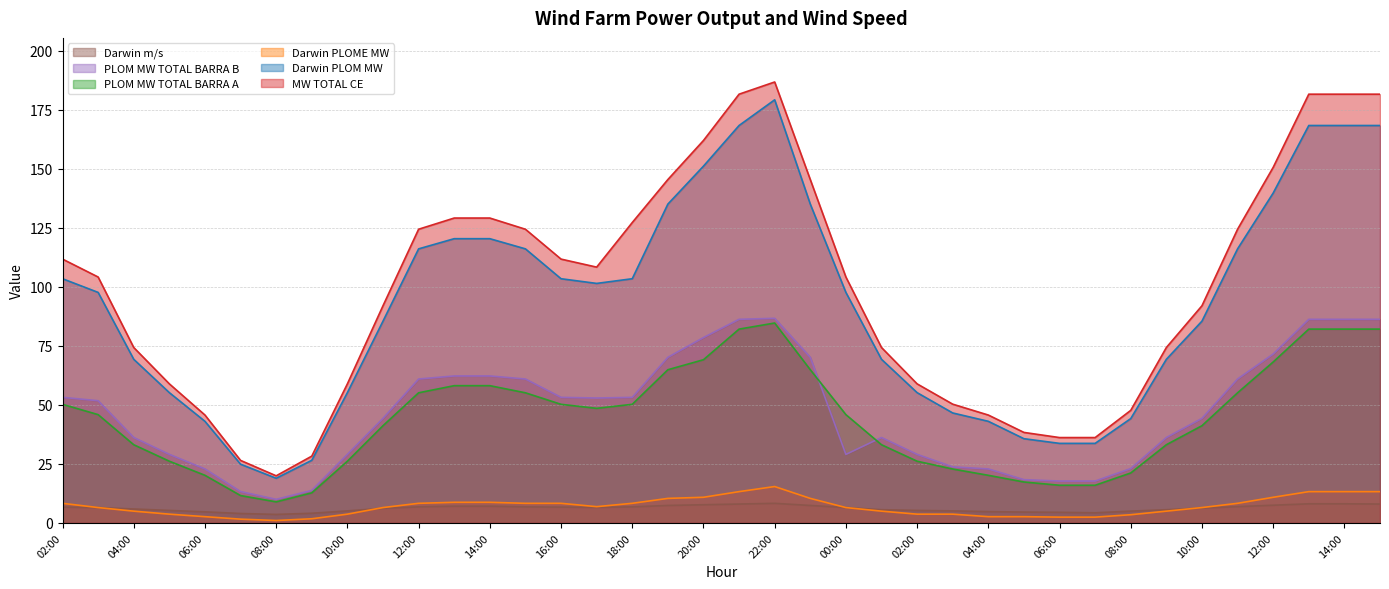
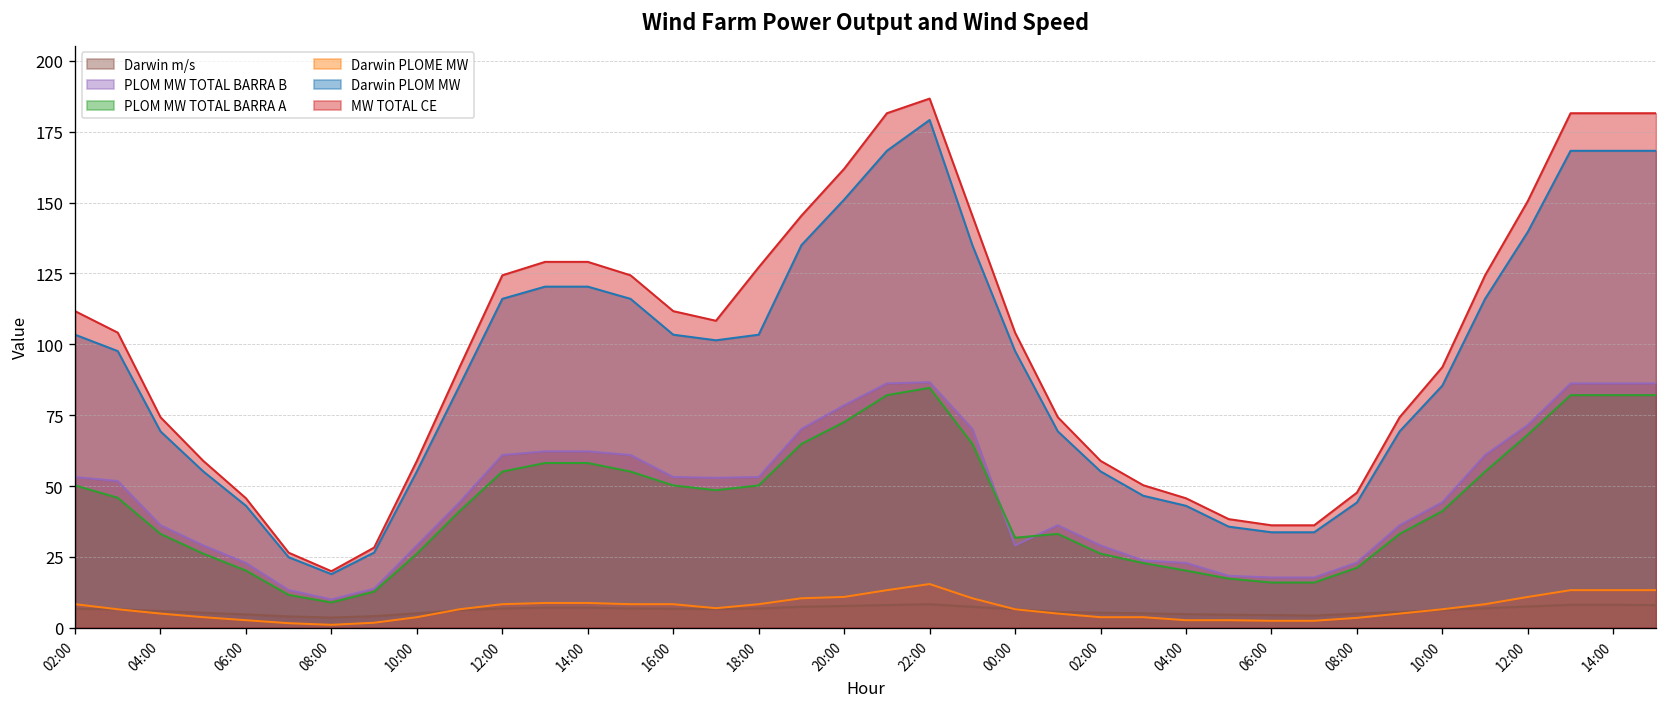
PLOM MW TOTAL BARRA A, 20:00: 69 -> 73
PLOM MW TOTAL BARRA A, 00:00: 46 -> 32
